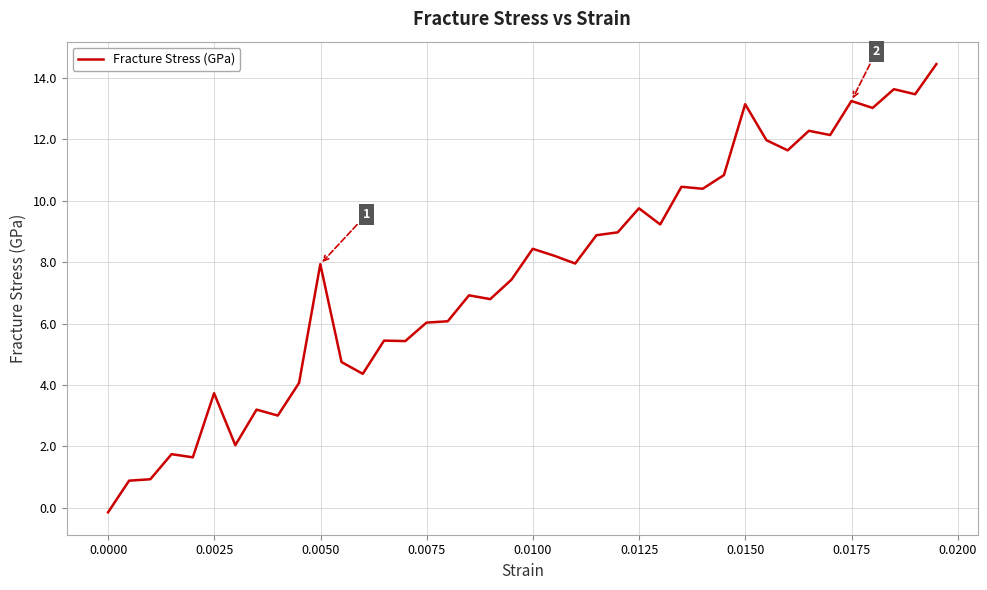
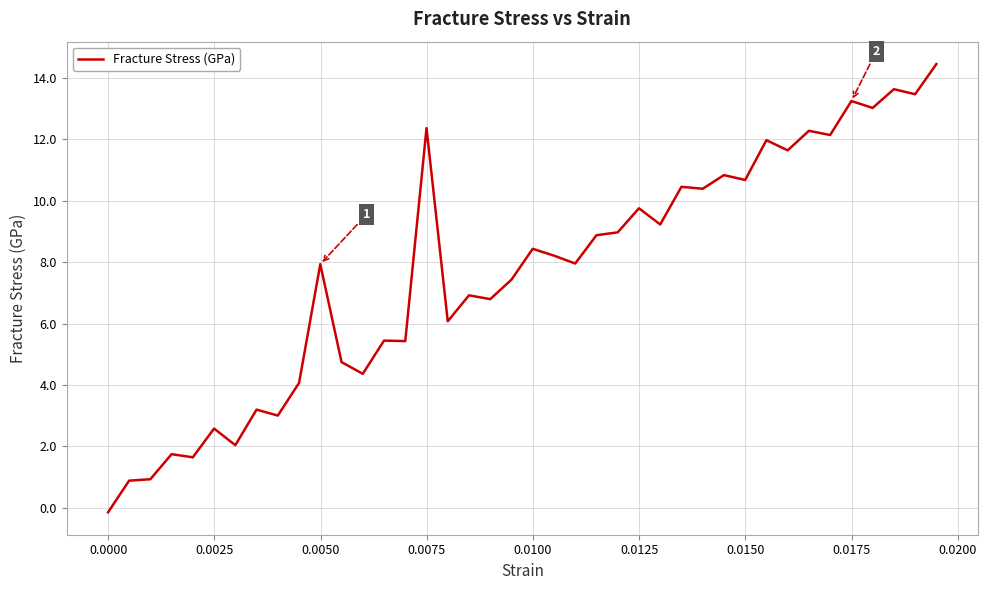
0.0025: 3.7 -> 2.6
0.0075: 6.0 -> 12.4
0.0150: 13.1 -> 10.7
